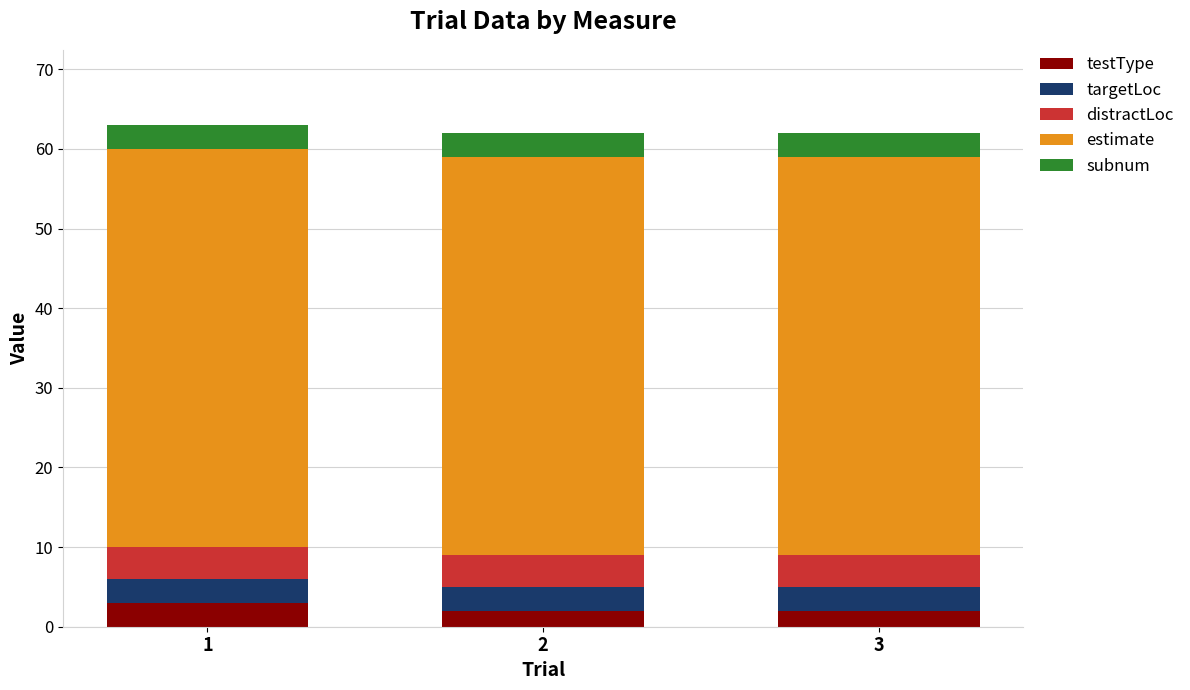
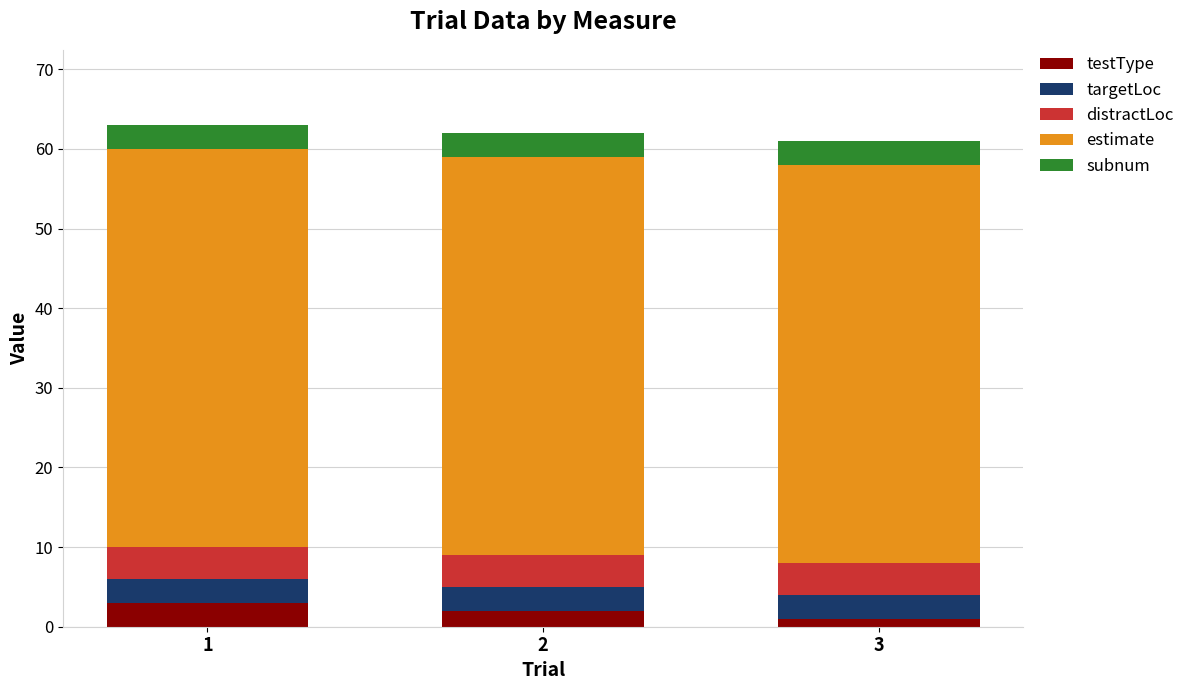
testType, 3: 2 -> 1
